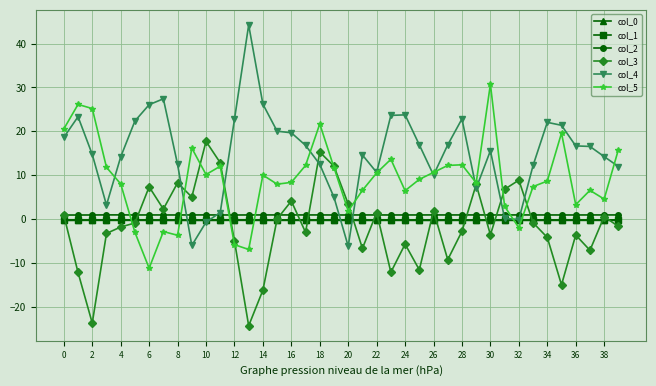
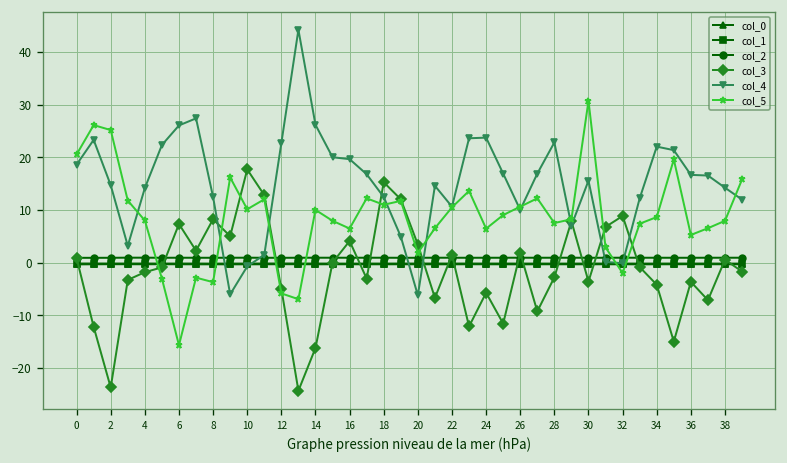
col_5, 6: -11 -> -16
col_5, 16: 8 -> 6
col_5, 18: 22 -> 11
col_5, 28: 12 -> 8
col_5, 36: 3 -> 5
col_5, 38: 5 -> 8
